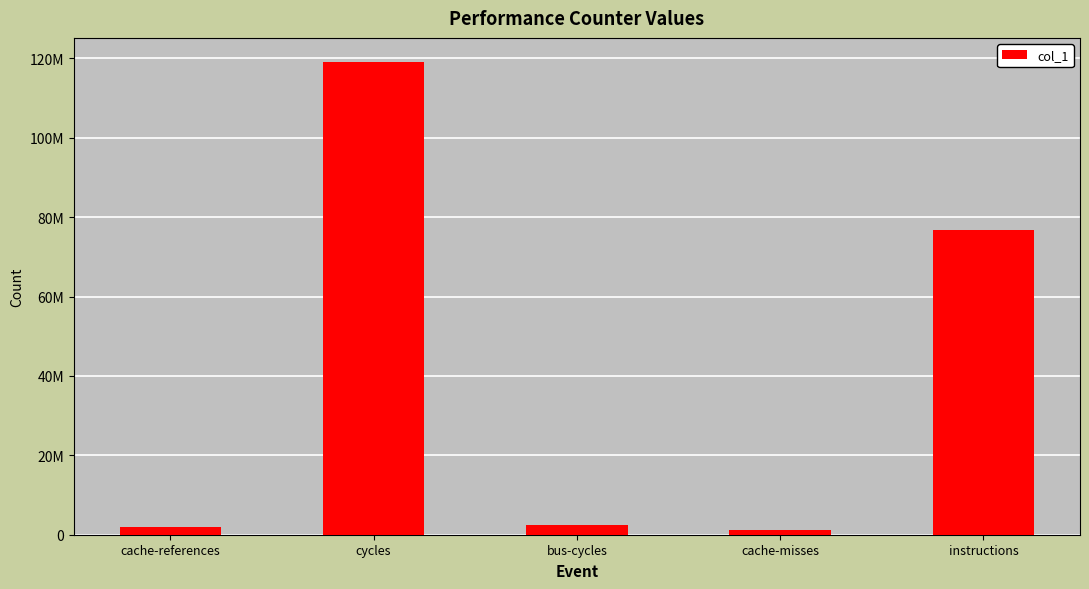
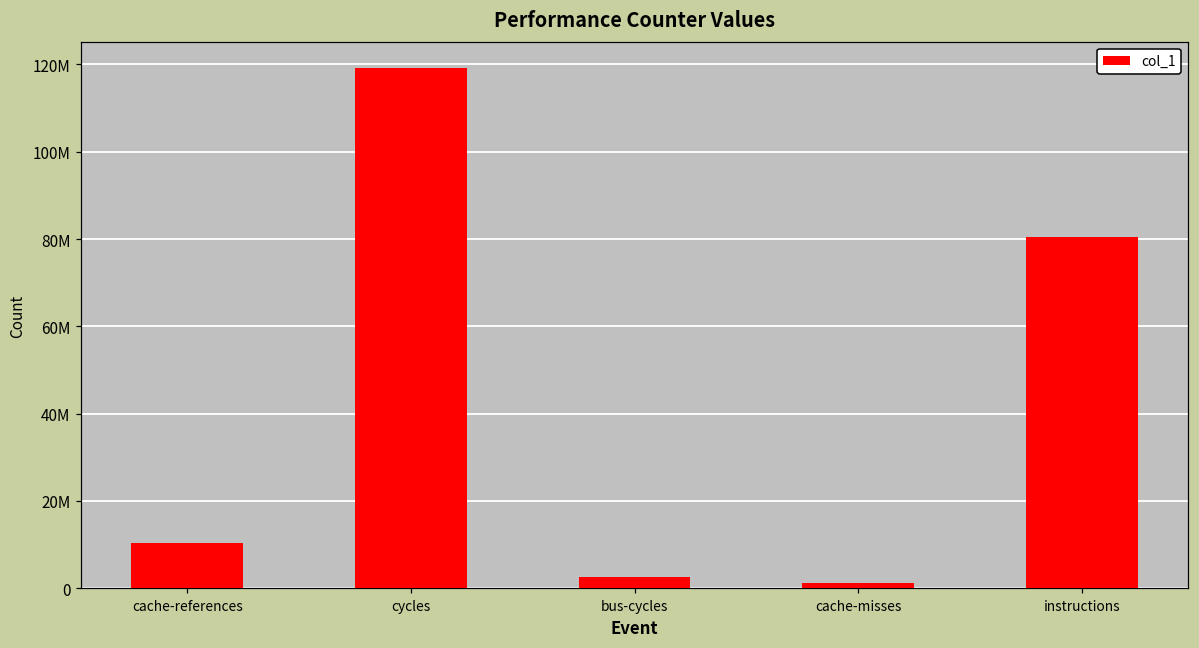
cache-references: 2000000 -> 10000000
instructions: 77000000 -> 80000000
